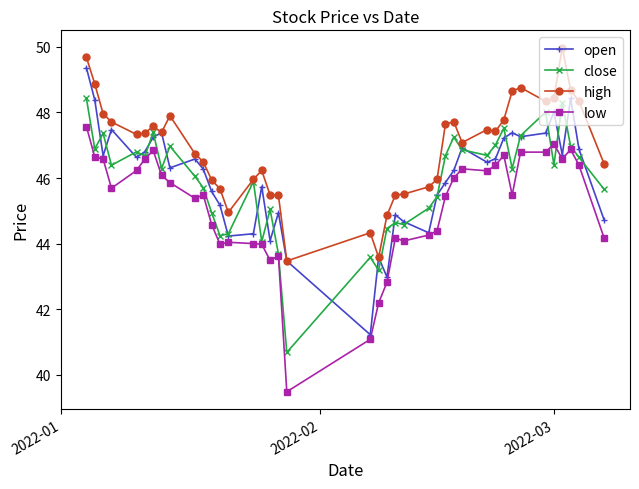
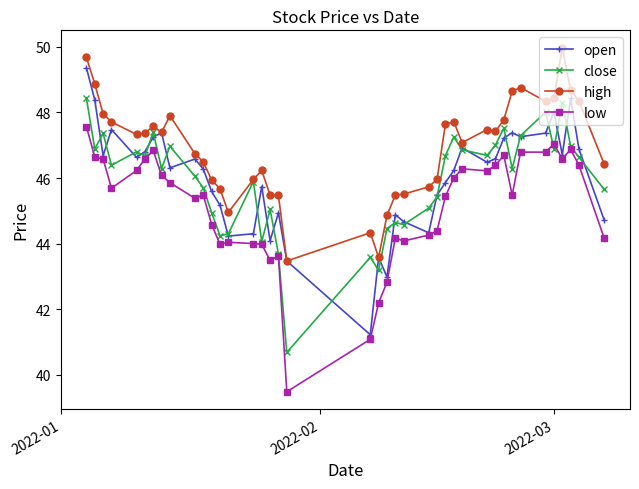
close, 2022-03: 46.4 -> 46.9
